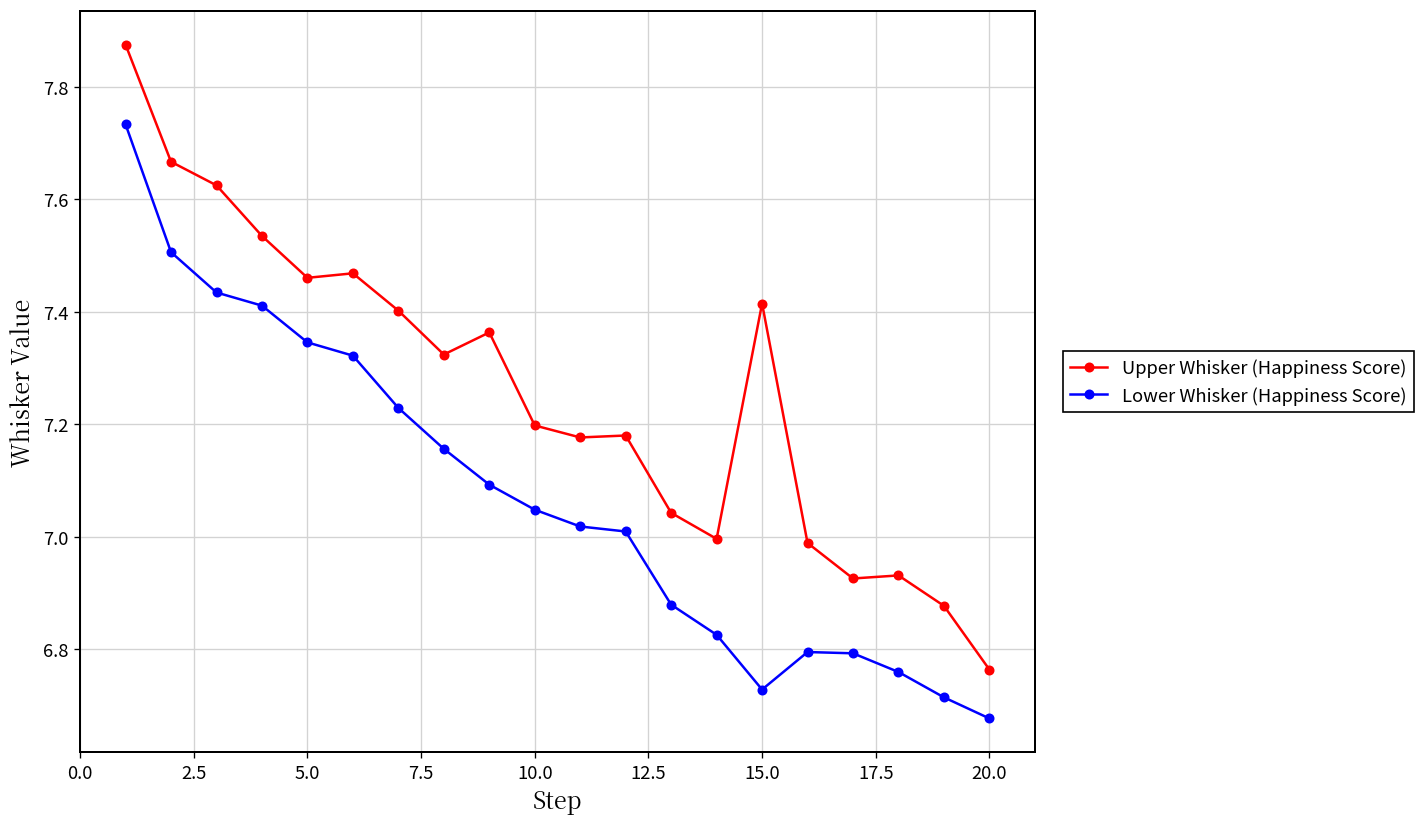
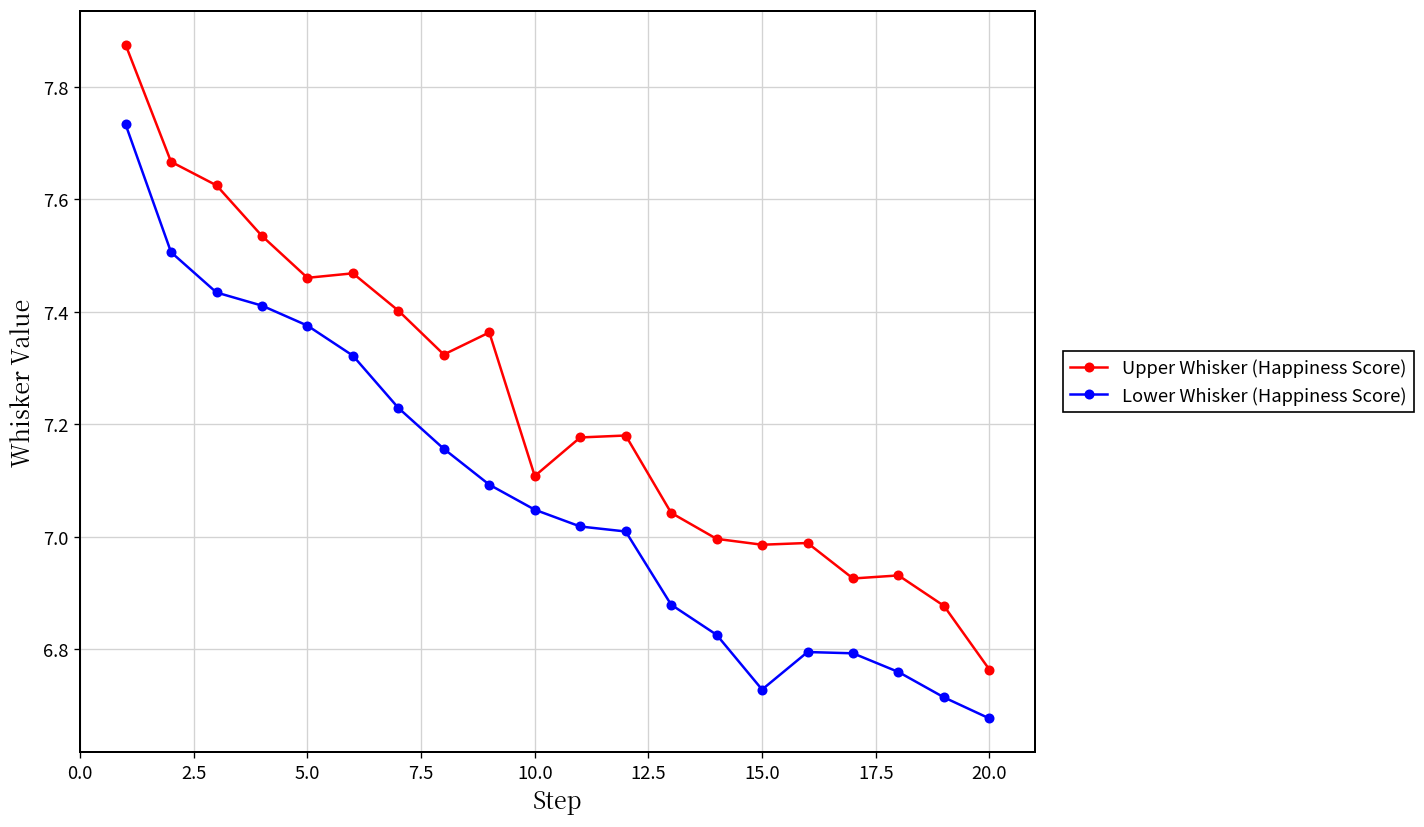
Lower Whisker (Happiness Score), 5.0: 7.35 -> 7.38
Upper Whisker (Happiness Score), 10.0: 7.20 -> 7.11
Upper Whisker (Happiness Score), 15.0: 7.41 -> 6.99
